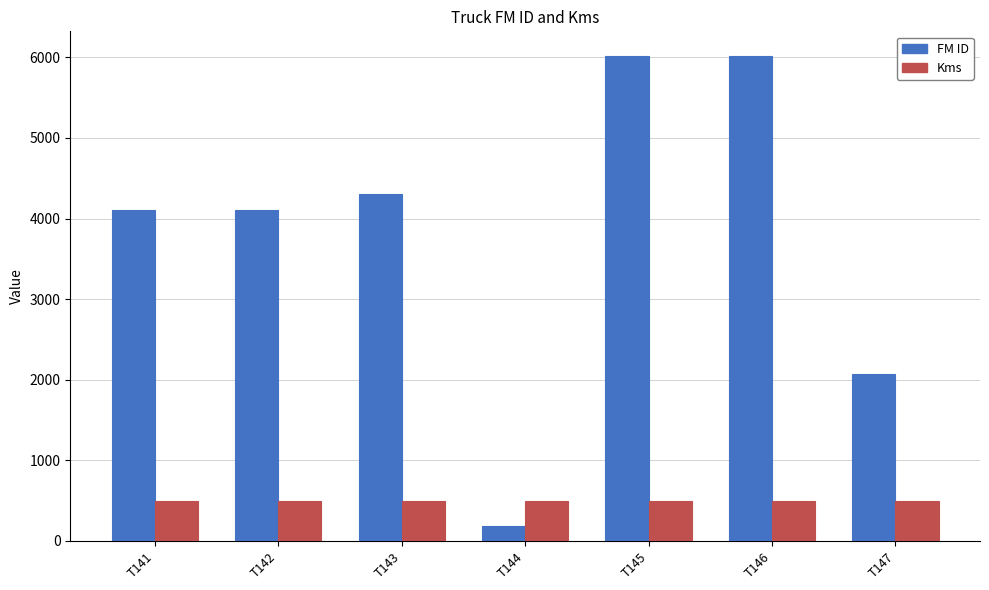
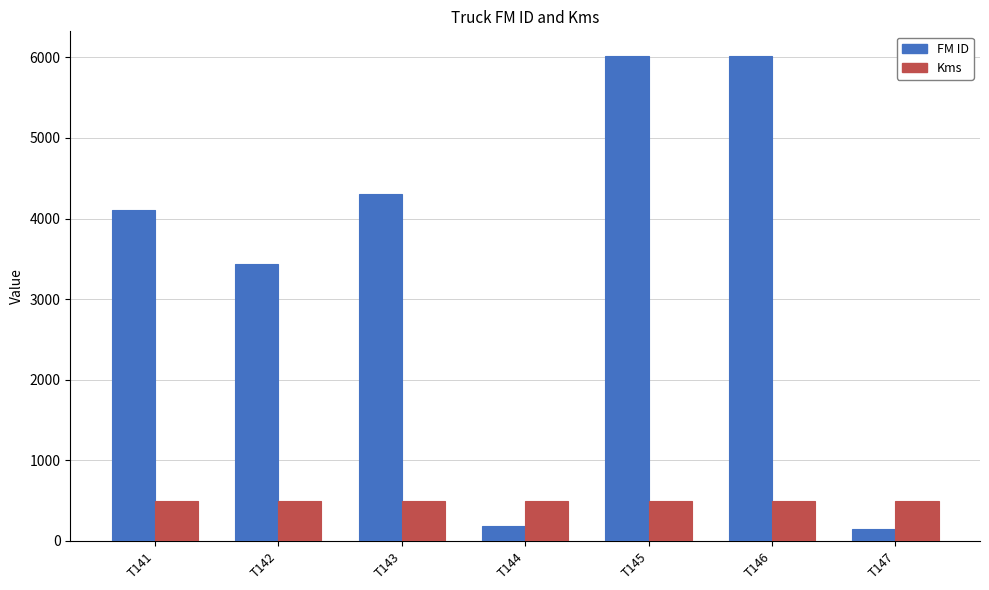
FM ID, T142: 4100 -> 3400
FM ID, T147: 2100 -> 100
